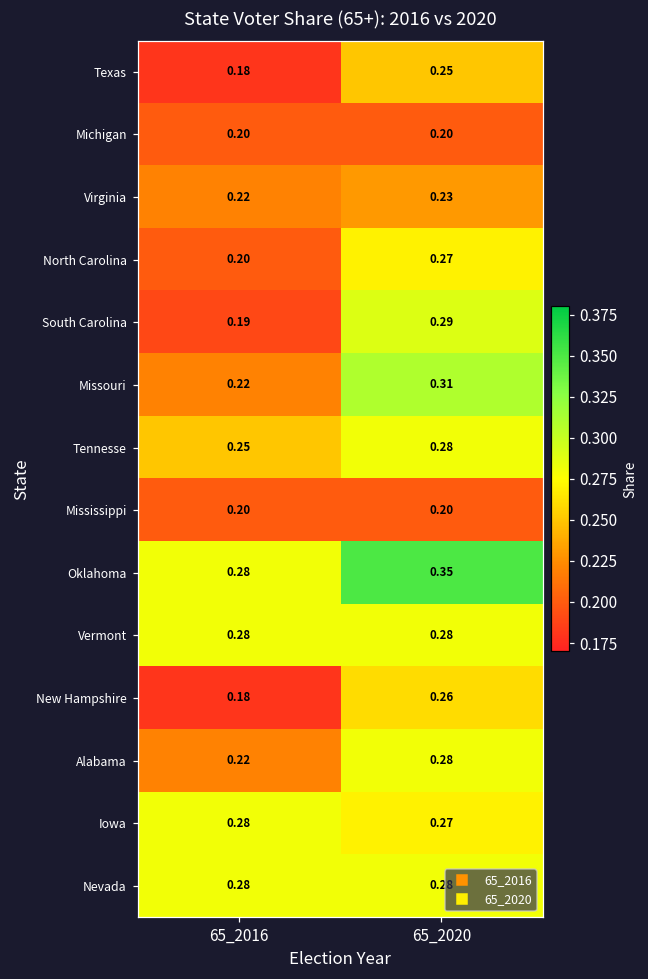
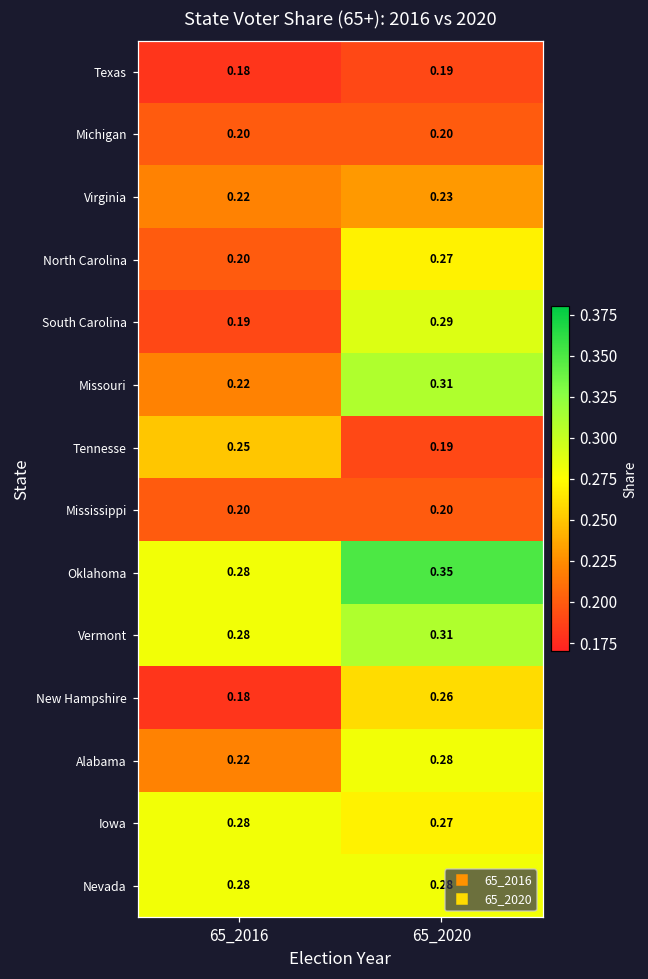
Texas, 65_2020: 0.25 -> 0.19
Tennesse, 65_2020: 0.28 -> 0.19
Vermont, 65_2020: 0.28 -> 0.31
